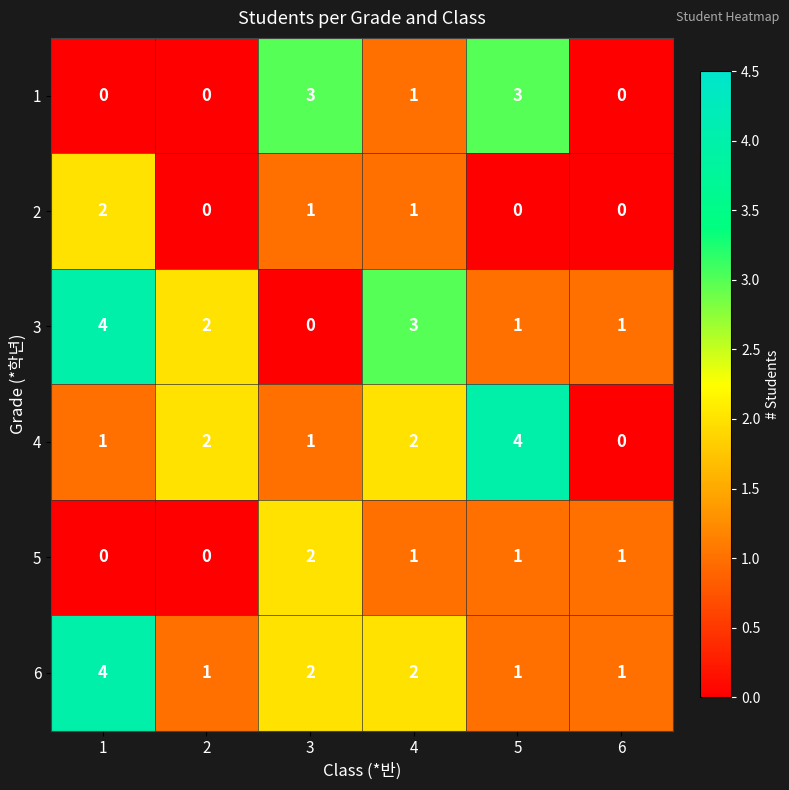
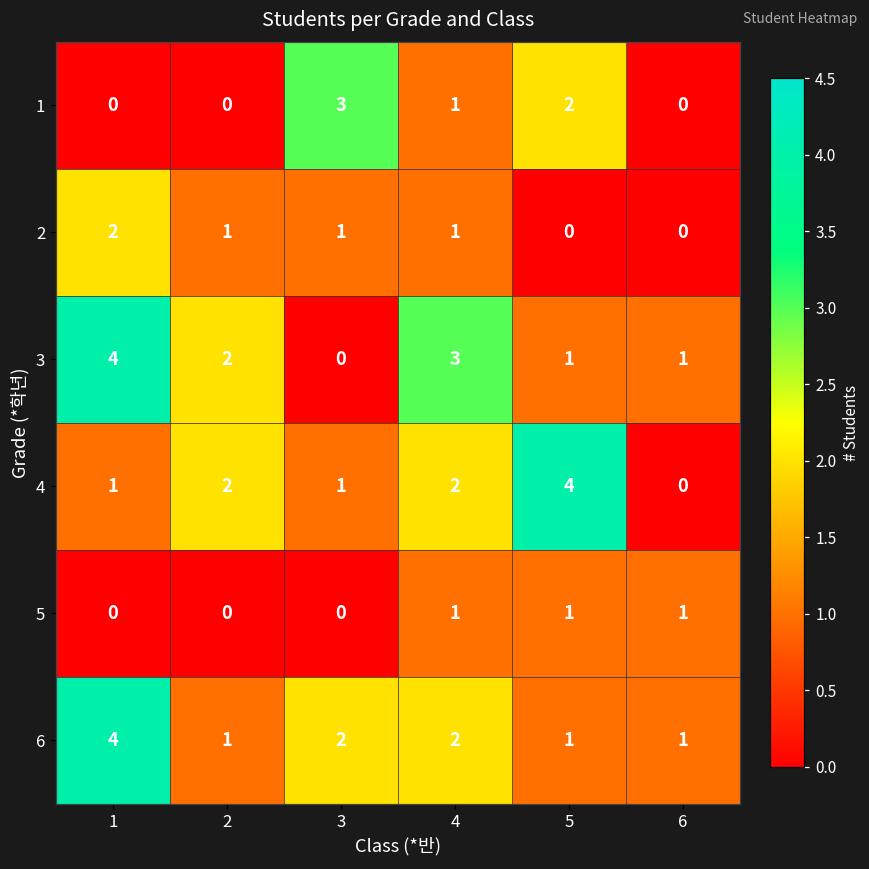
1, 5: 3 -> 2
2, 2: 0 -> 1
5, 3: 2 -> 0
